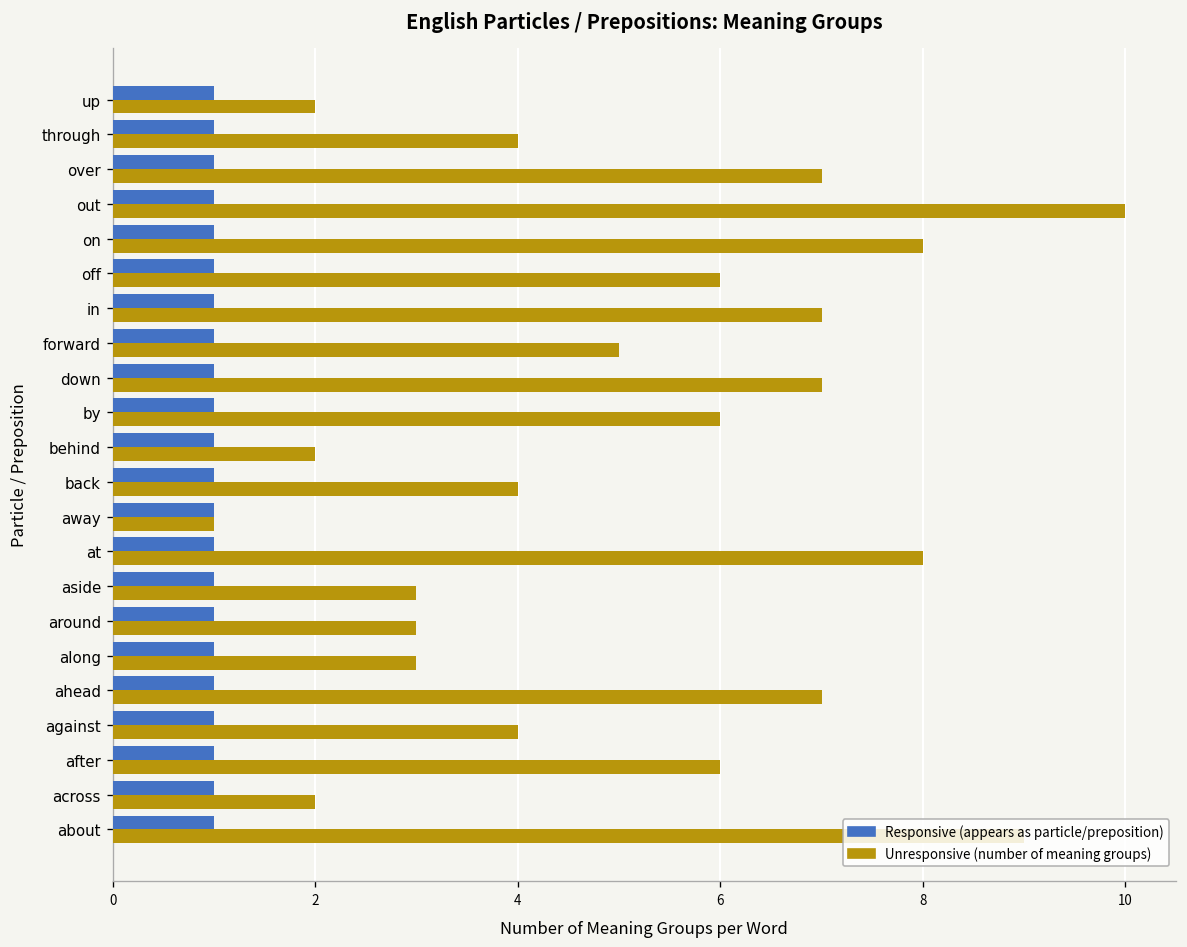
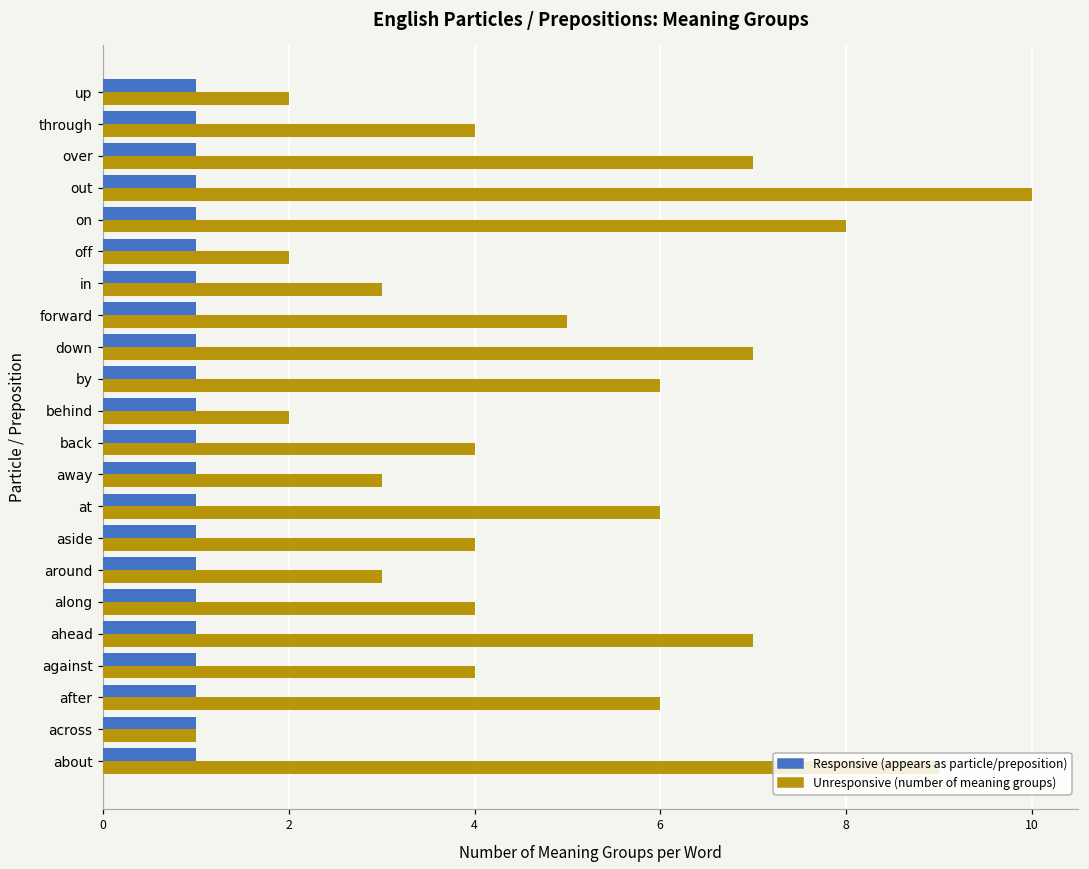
Unresponsive (number of meaning groups), off: 6 -> 2
Unresponsive (number of meaning groups), in: 7 -> 3
Unresponsive (number of meaning groups), away: 1 -> 3
Unresponsive (number of meaning groups), at: 8 -> 6
Unresponsive (number of meaning groups), aside: 3 -> 4
Unresponsive (number of meaning groups), along: 3 -> 4
Unresponsive (number of meaning groups), across: 2 -> 1
